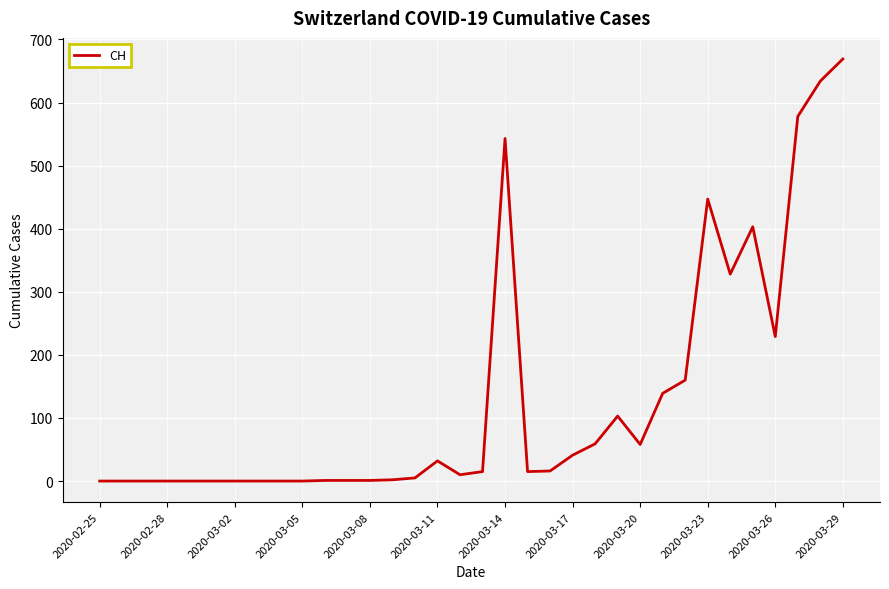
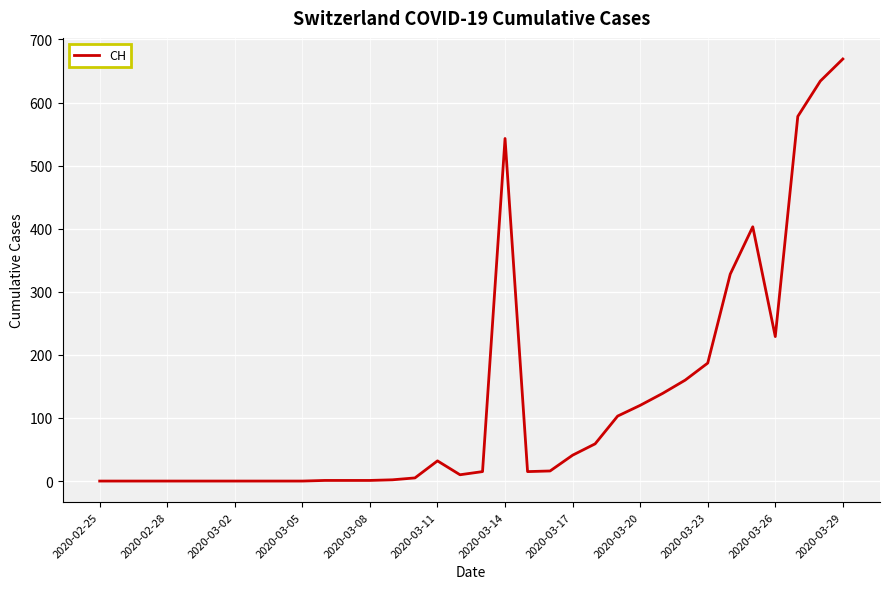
2020-03-20: 60 -> 120
2020-03-23: 450 -> 190
